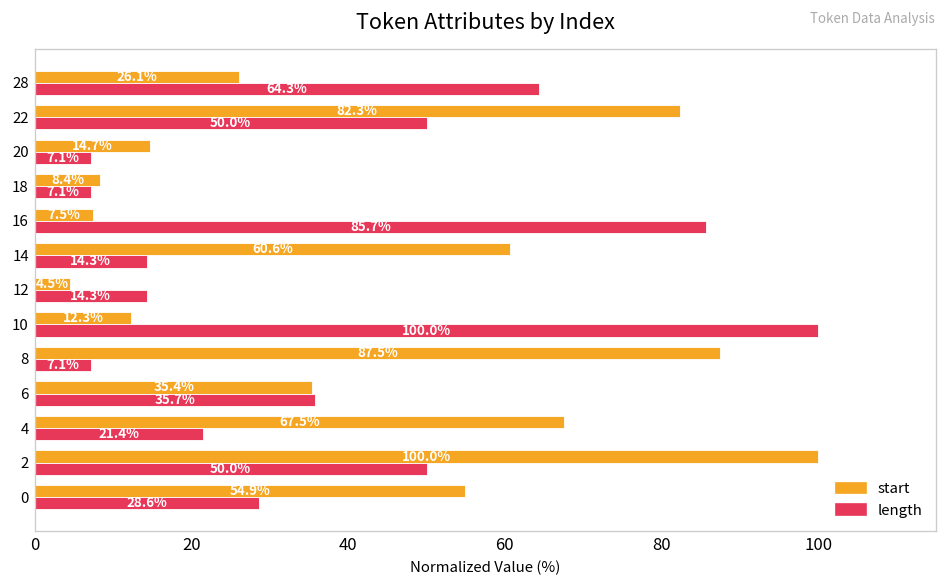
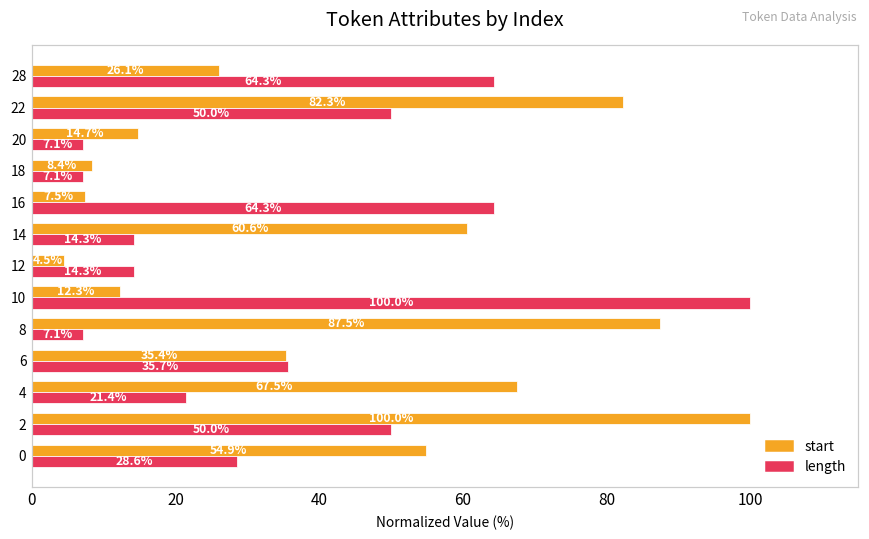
length, 16: 85.7% -> 64.3%
